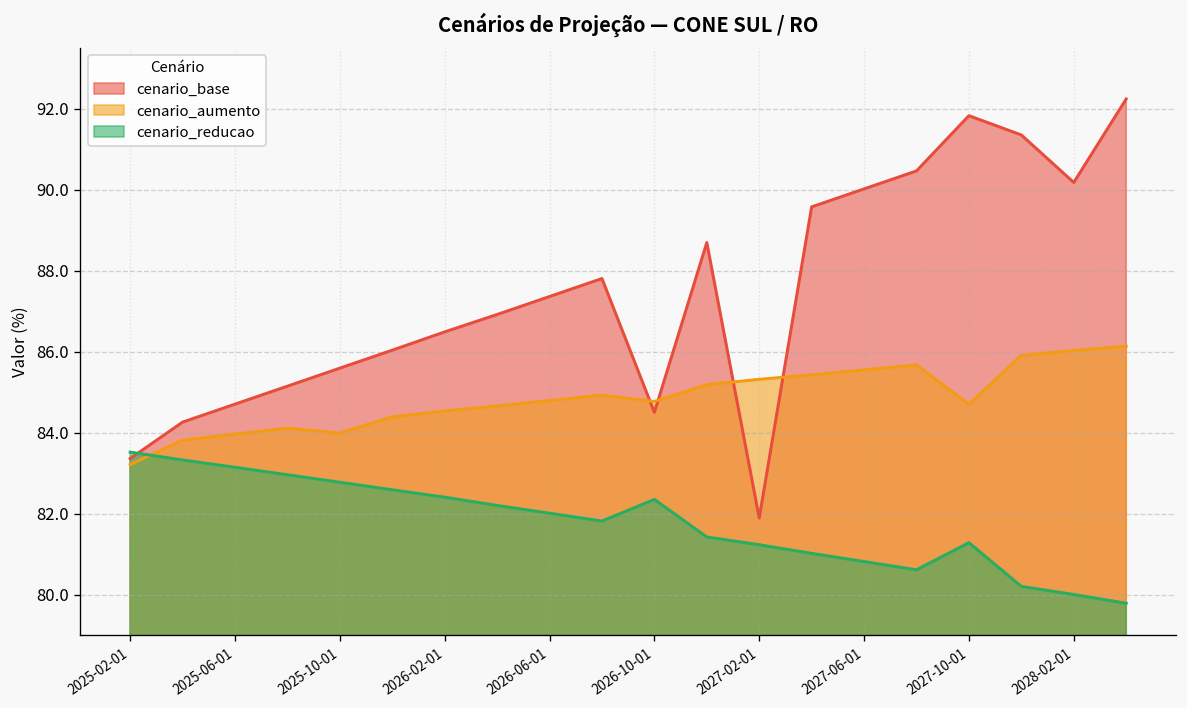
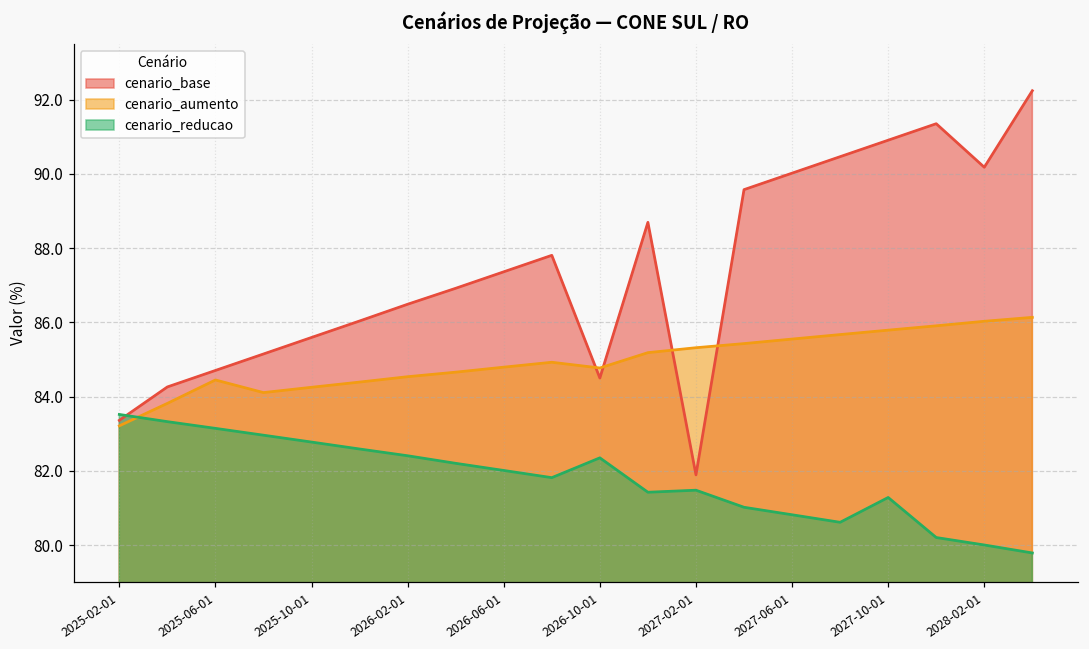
cenario_aumento, 2025-06-01: 84.0 -> 84.4
cenario_aumento, 2025-10-01: 84.0 -> 84.3
cenario_reducao, 2027-02-01: 81.2 -> 81.5
cenario_base, 2027-10-01: 91.8 -> 90.9
cenario_aumento, 2027-10-01: 84.7 -> 85.8
